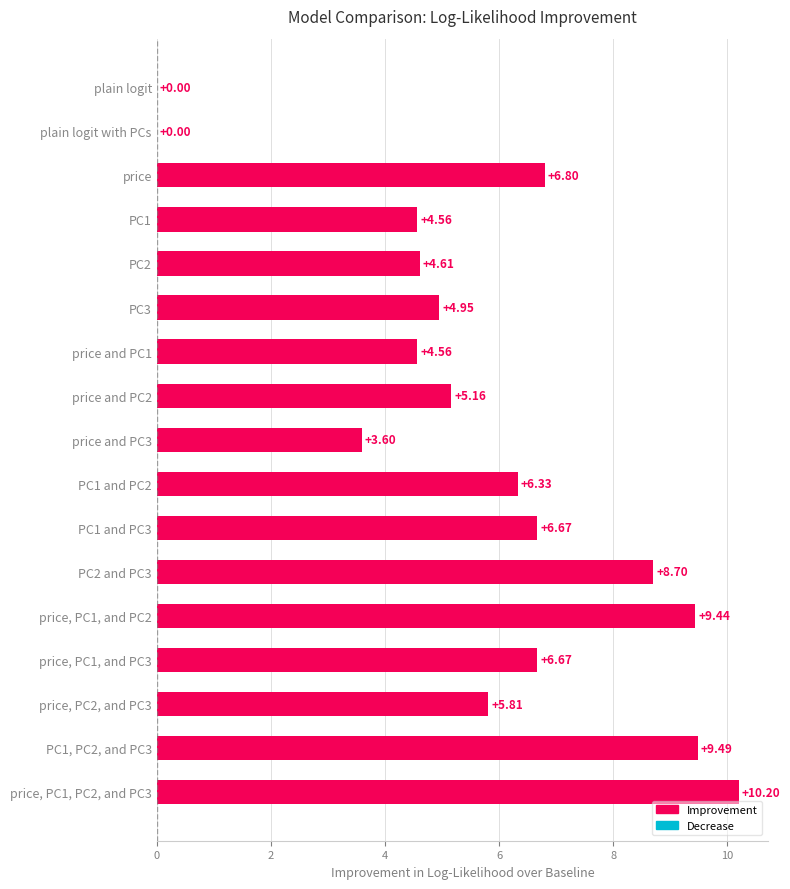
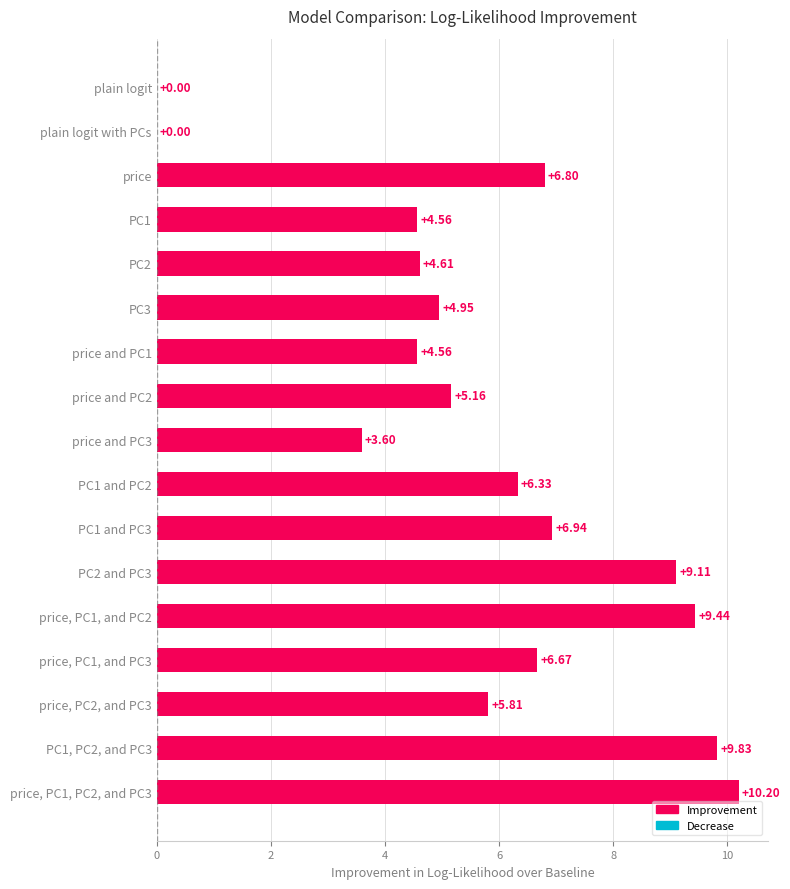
PC1 and PC3: +6.67 -> +6.94
PC2 and PC3: +8.70 -> +9.11
PC1, PC2, and PC3: +9.49 -> +9.83
